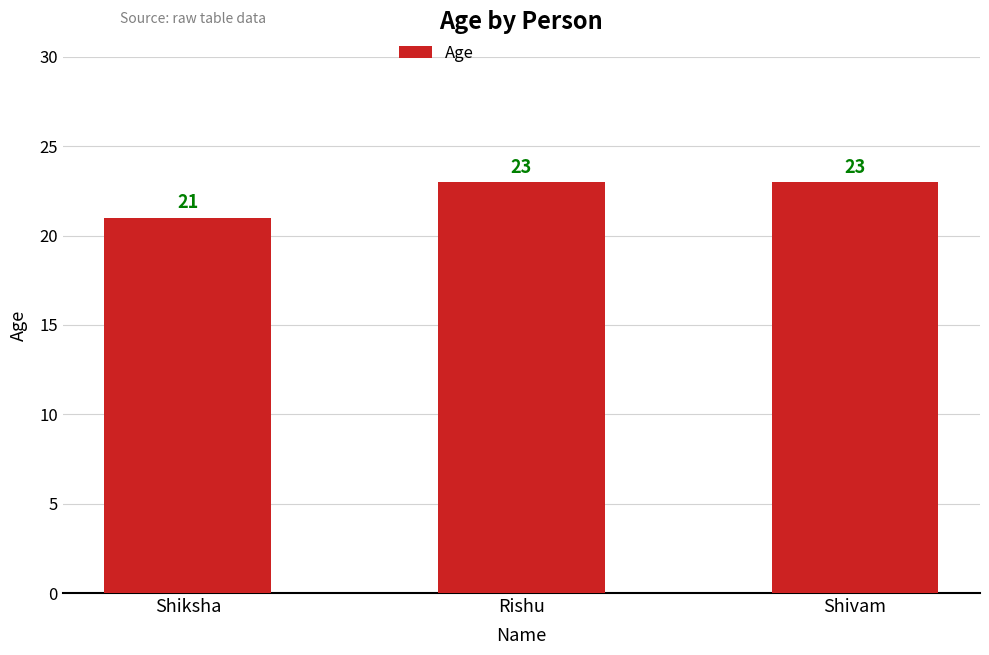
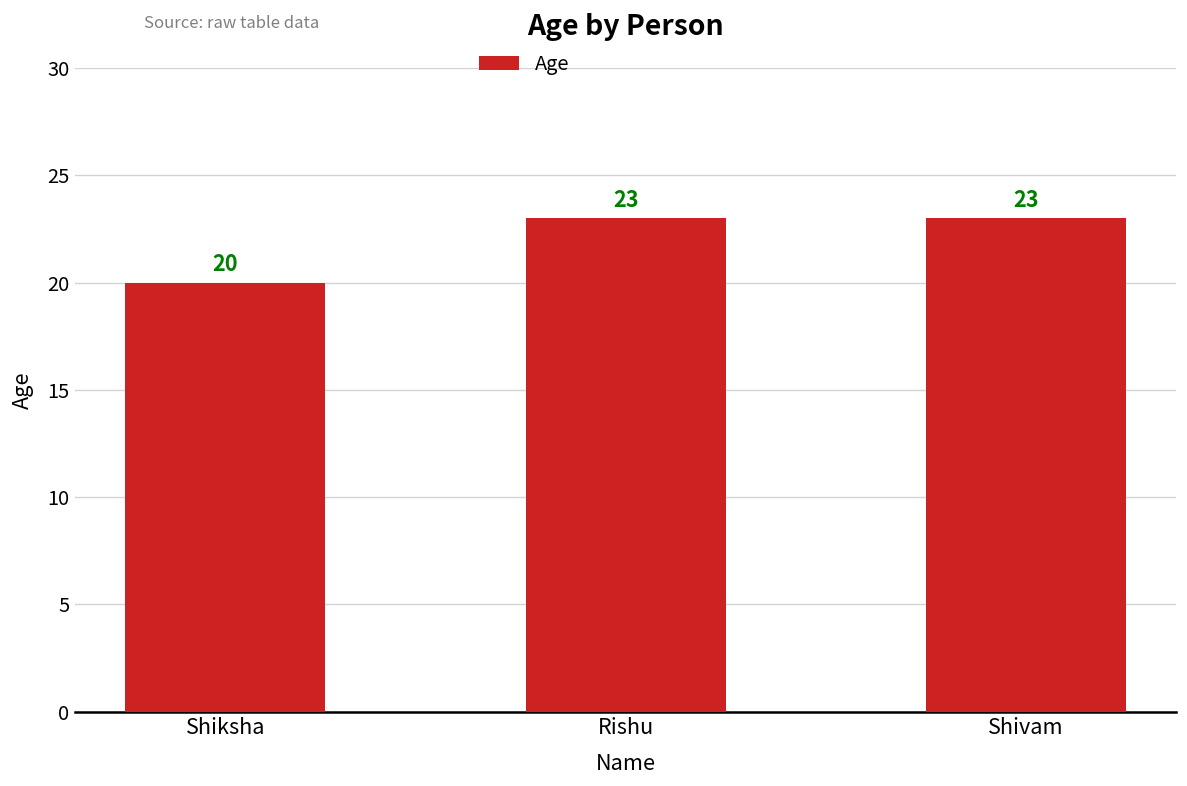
Shiksha: 21 -> 20
